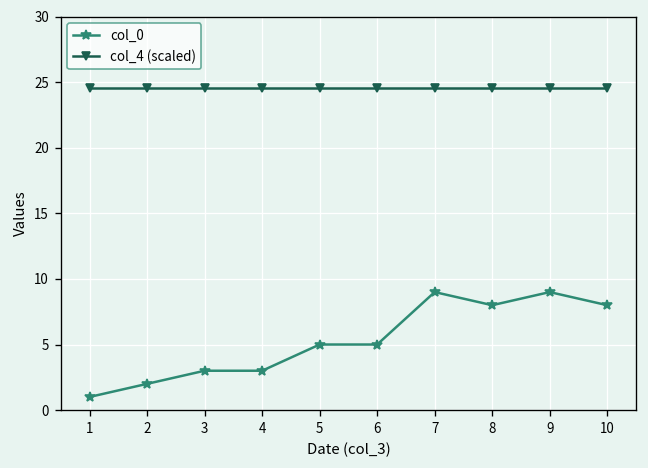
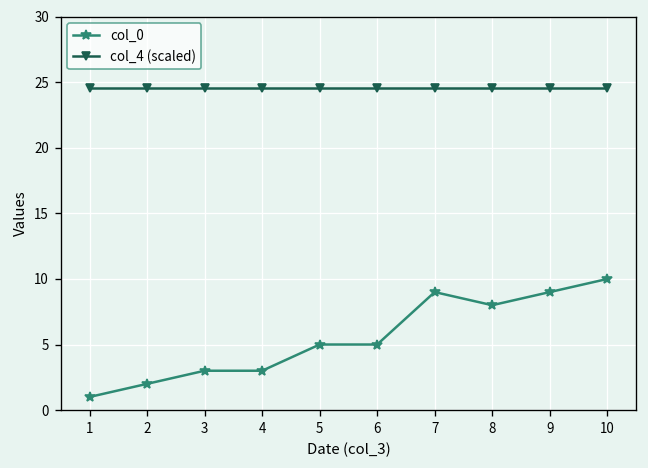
col_0, 10: 8 -> 10
